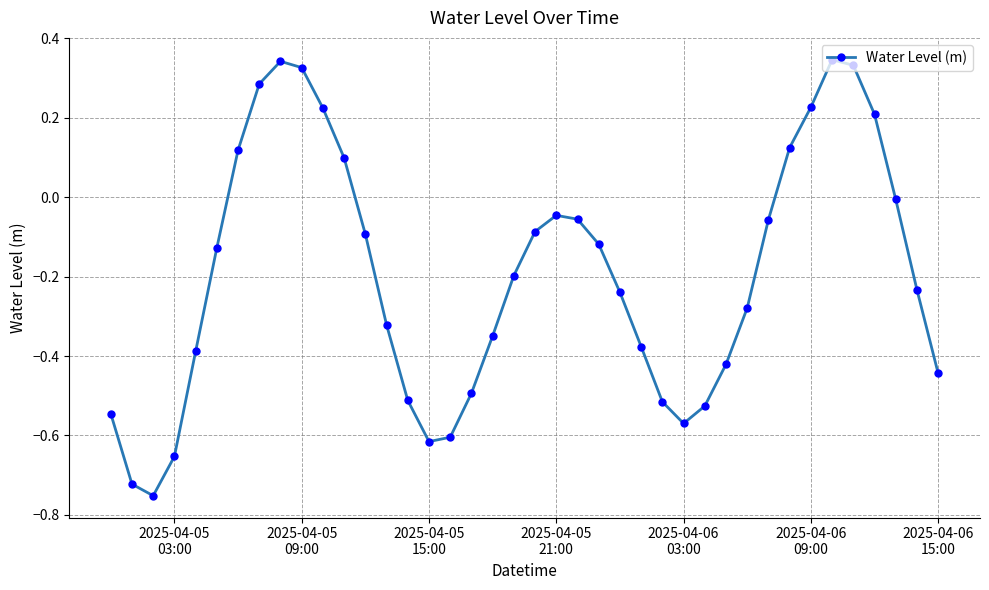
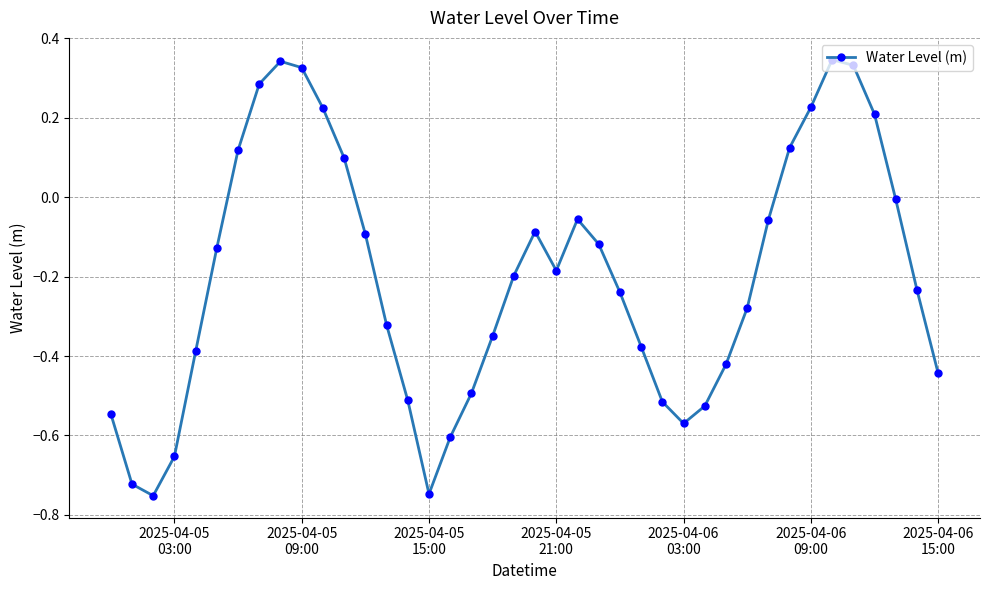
2025-04-05 15:00: -0.62 -> -0.75
2025-04-05 21:00: -0.05 -> -0.19
